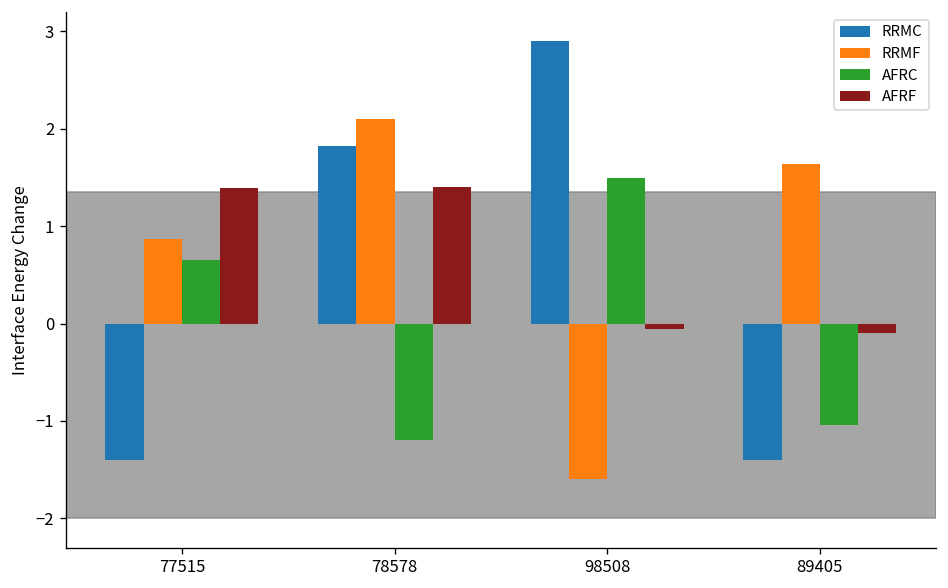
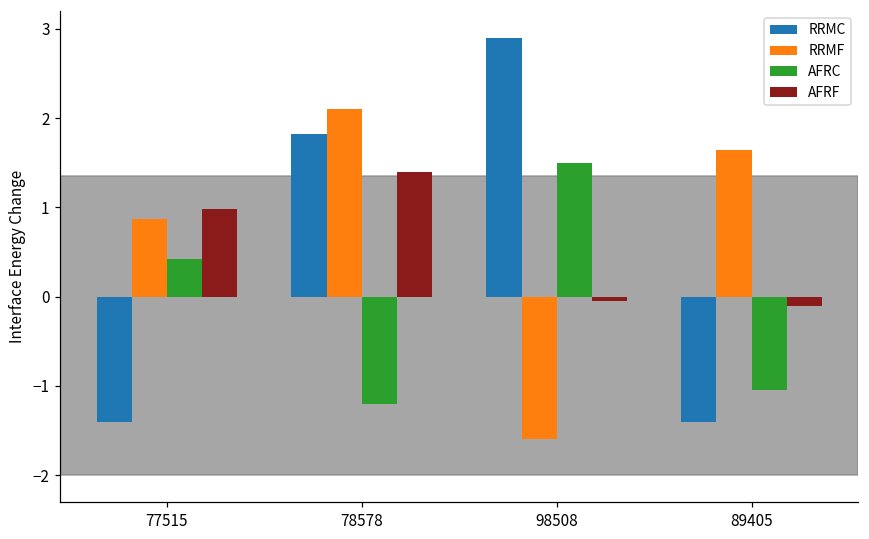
AFRC, 77515: 0.7 -> 0.4
AFRF, 77515: 1.4 -> 1.0
